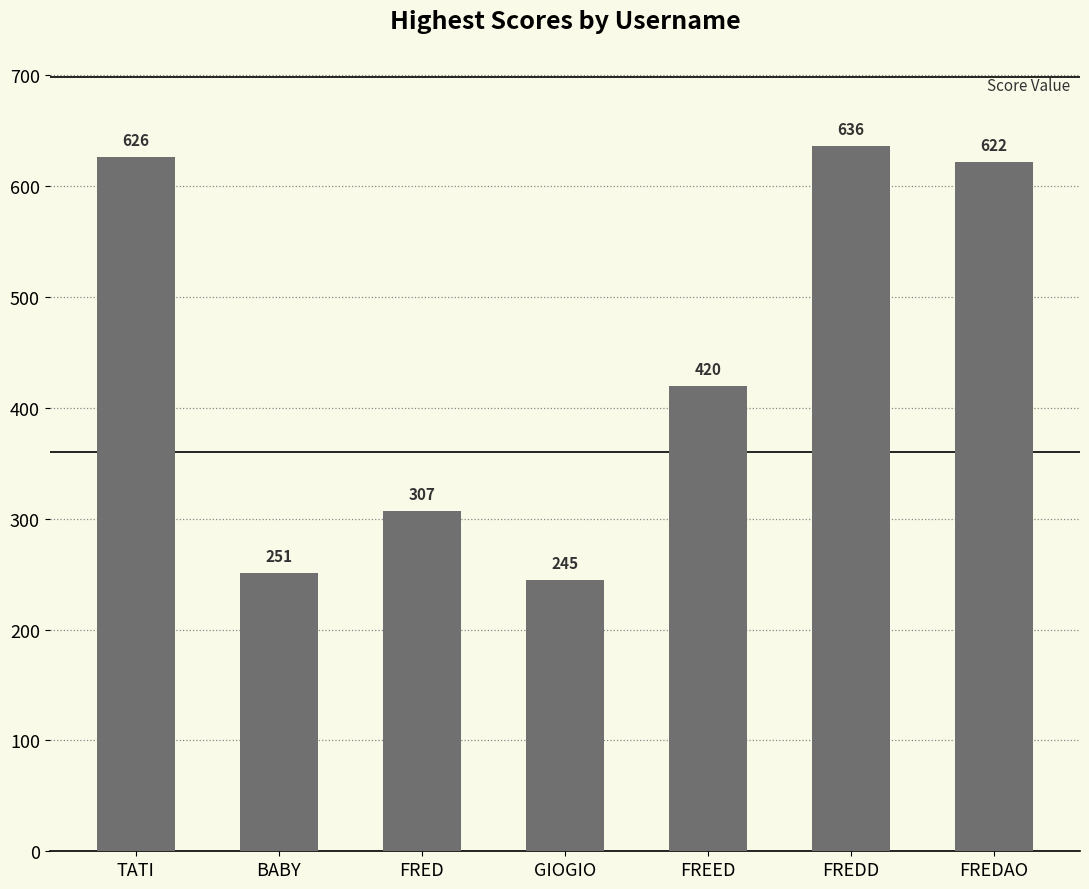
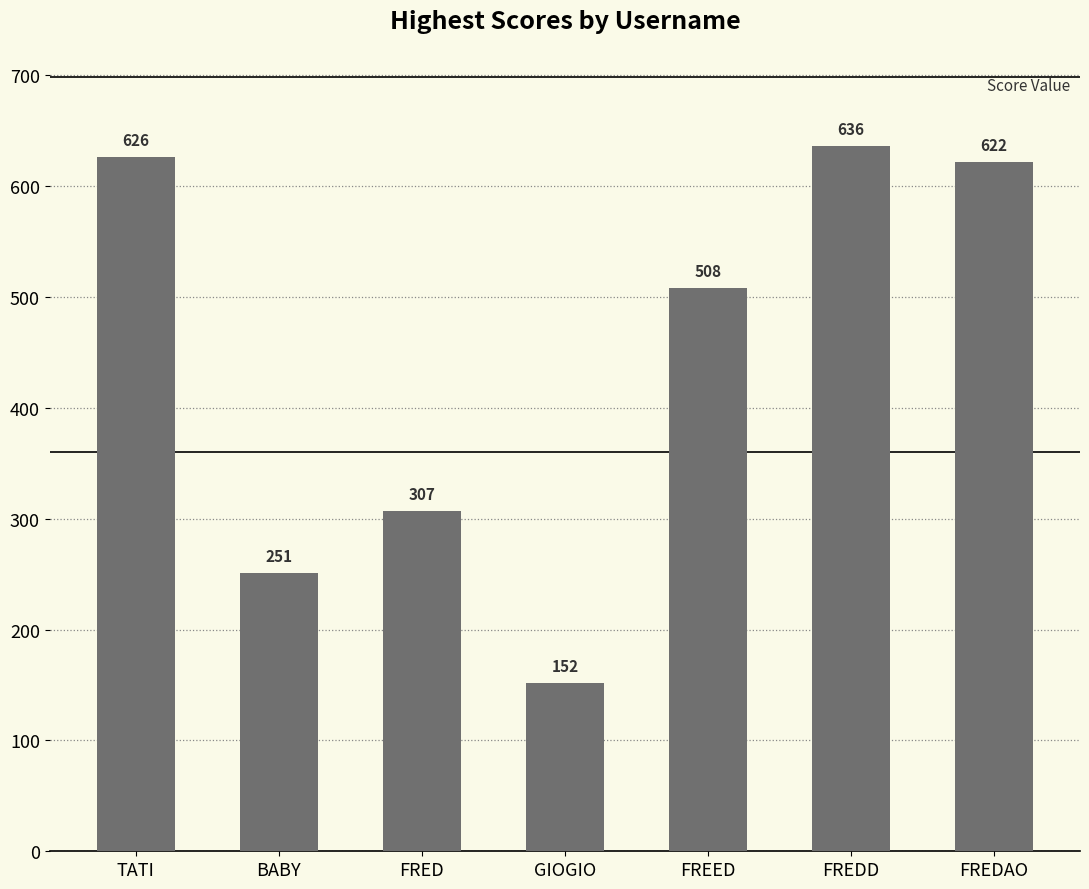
GIOGIO: 245 -> 152
FREED: 420 -> 508
